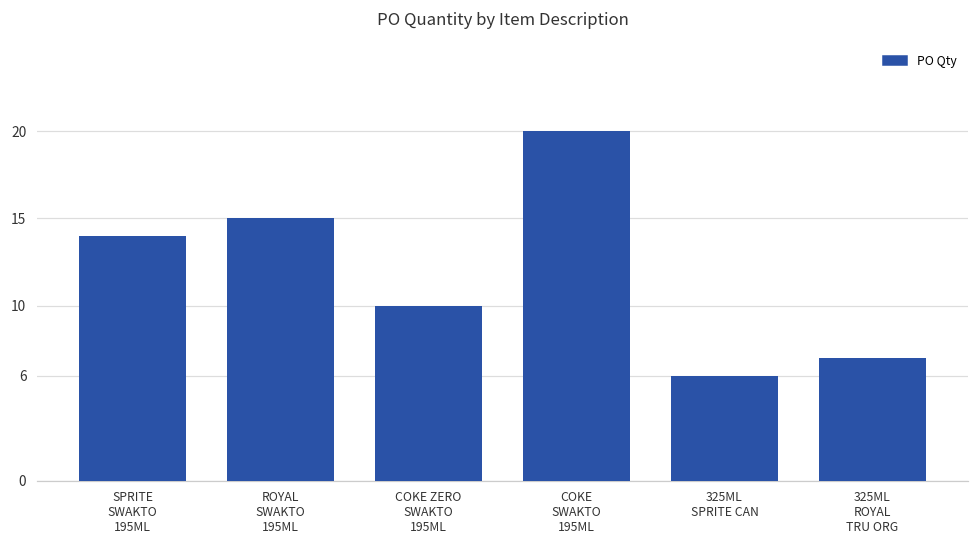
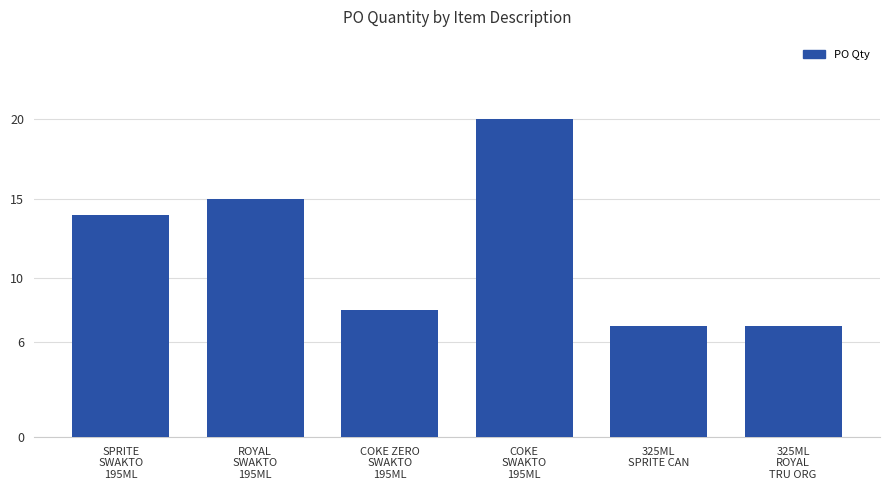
COKE ZERO SWAKTO 195ML: 10 -> 8
325ML SPRITE CAN: 6 -> 7
